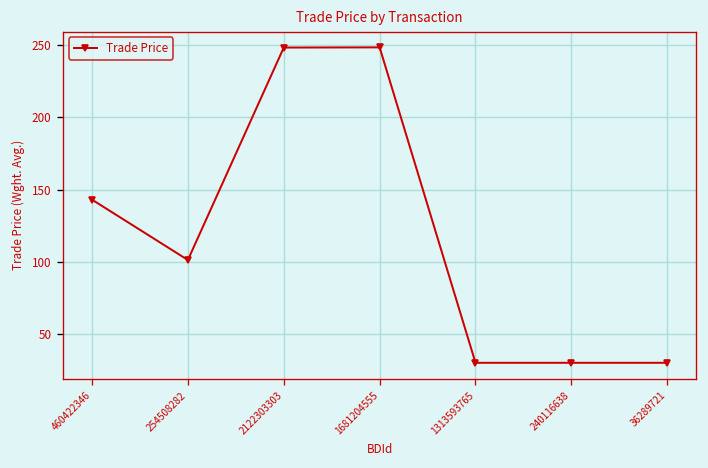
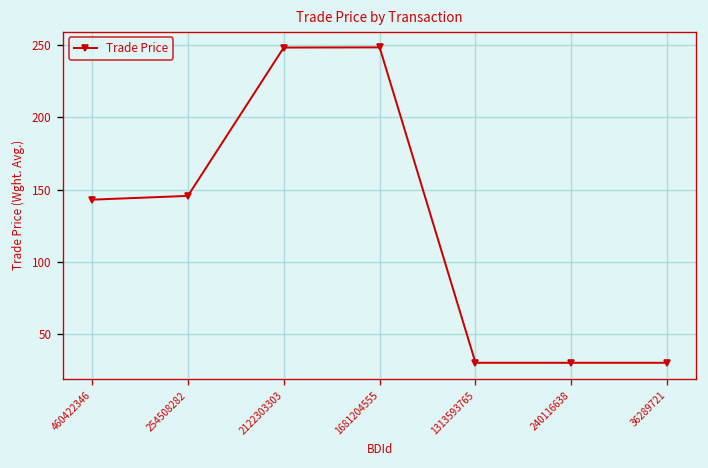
254508282: 101 -> 146
